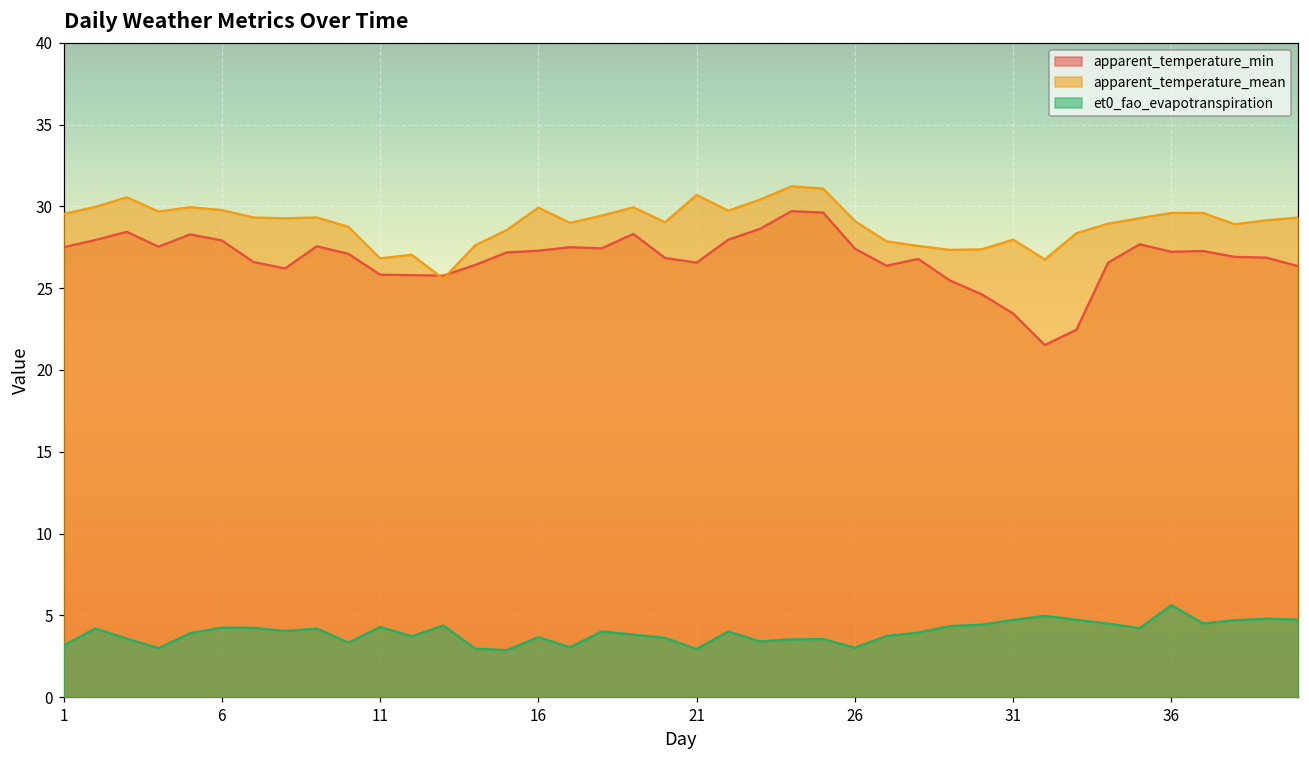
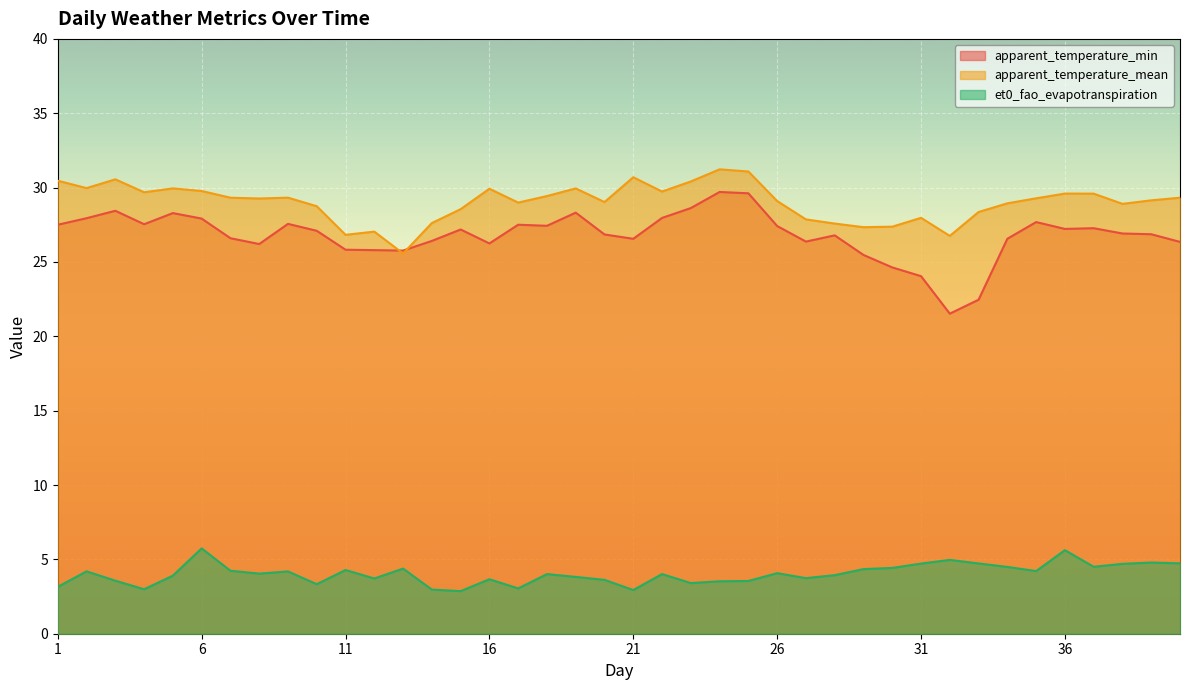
apparent_temperature_mean, 1: 29.5 -> 30.5
et0_fao_evapotranspiration, 6: 4.2 -> 5.7
apparent_temperature_min, 16: 27.3 -> 26.2
et0_fao_evapotranspiration, 26: 3.0 -> 4.1
apparent_temperature_min, 31: 23.4 -> 24.0
